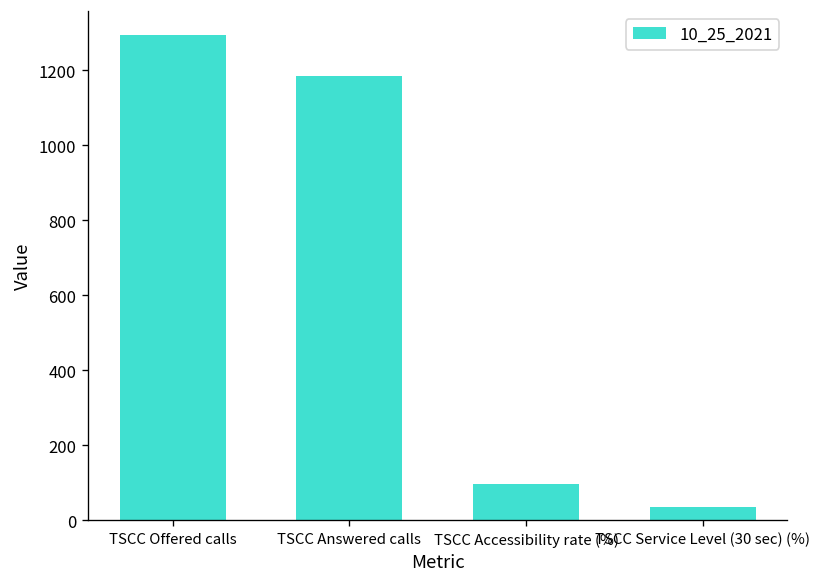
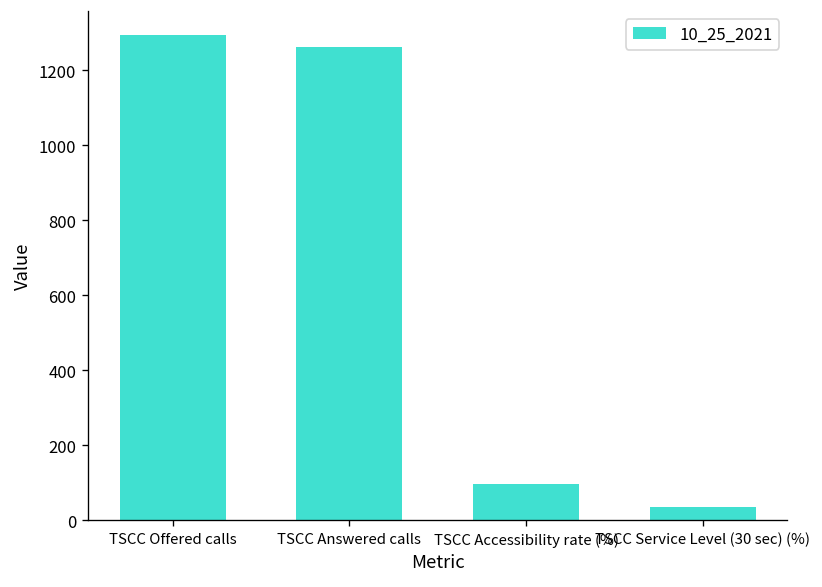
TSCC Answered calls: 1190 -> 1260
